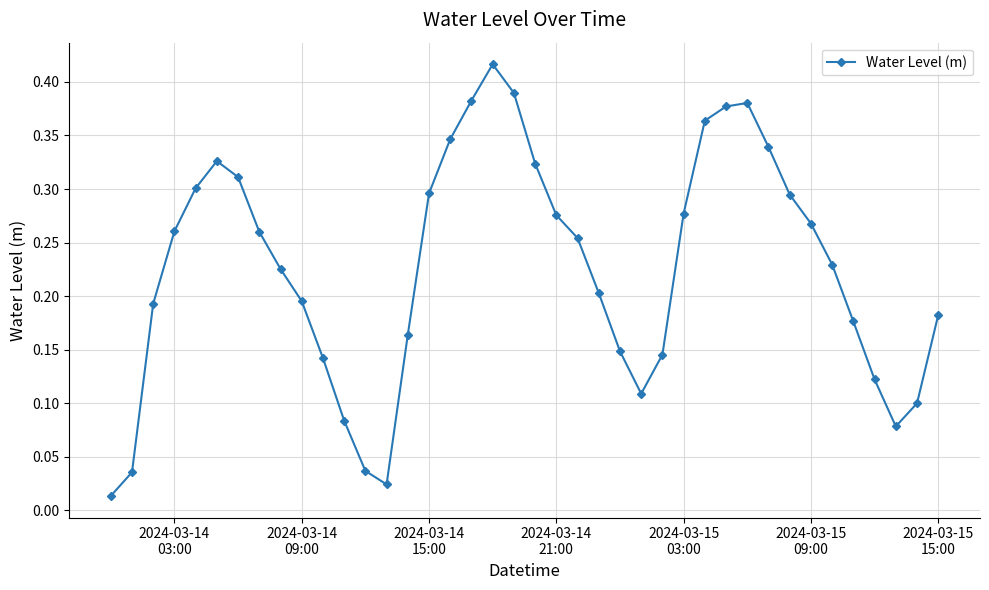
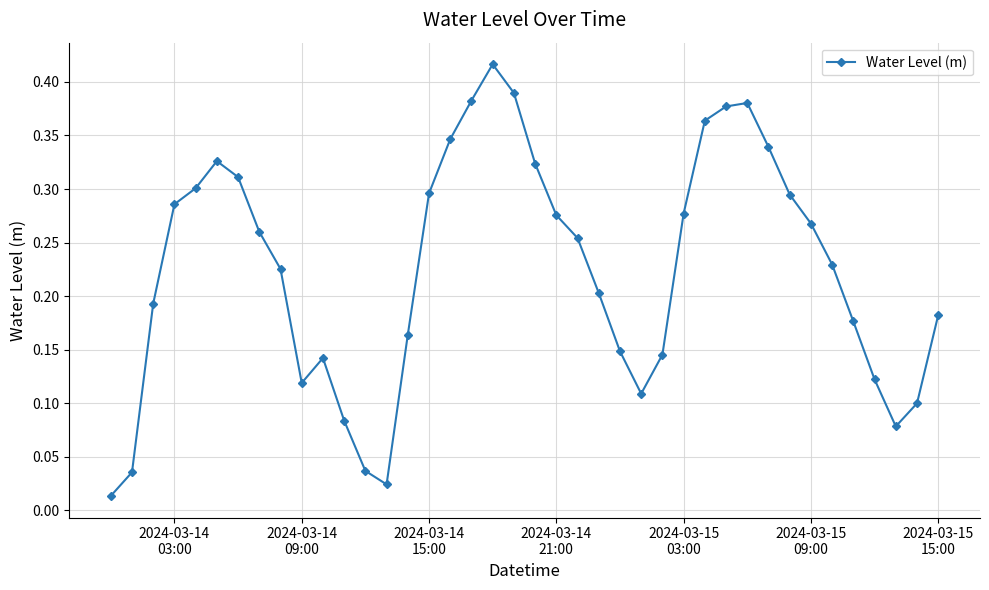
2024-03-14 03:00: 0.261 -> 0.286
2024-03-14 09:00: 0.195 -> 0.119
